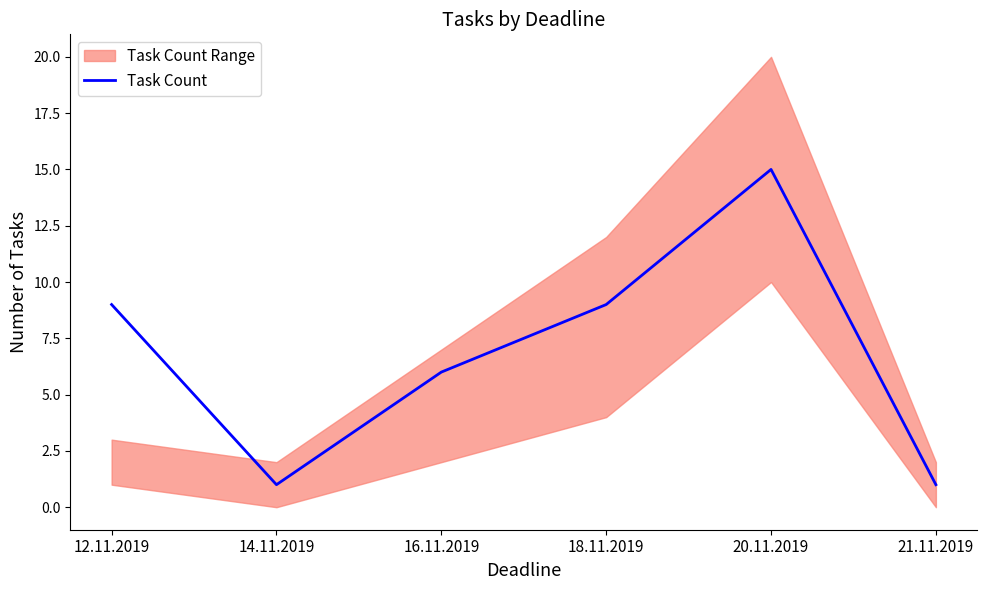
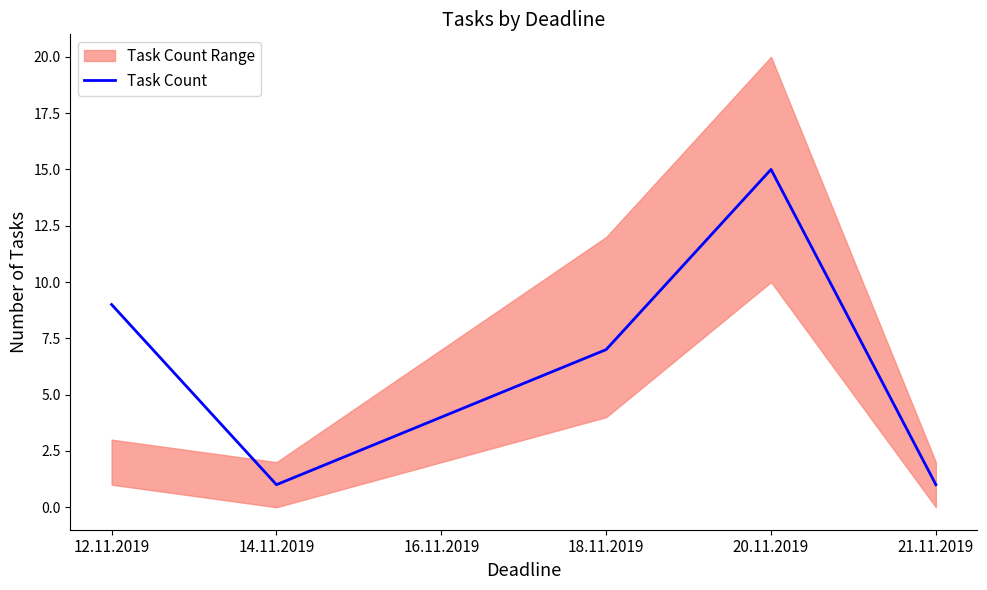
Task Count, 16.11.2019: 6 -> 4
Task Count, 18.11.2019: 9 -> 7
